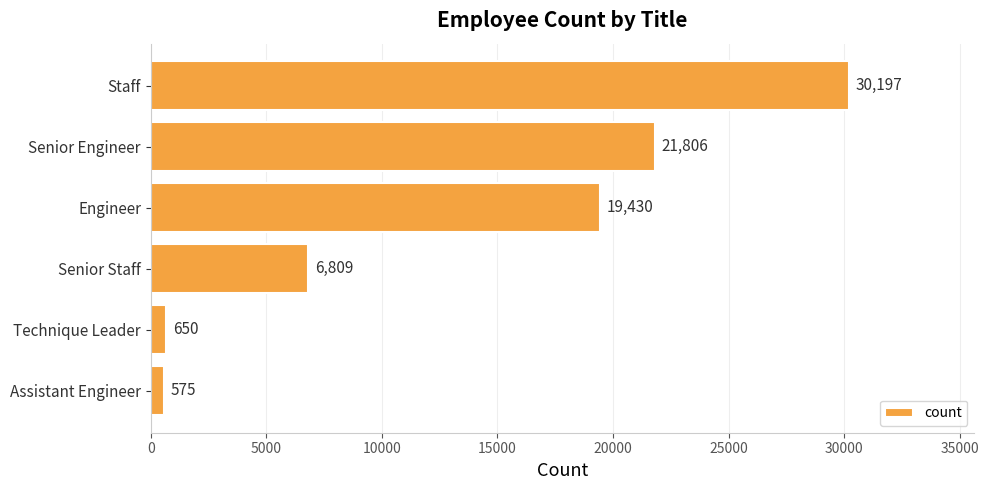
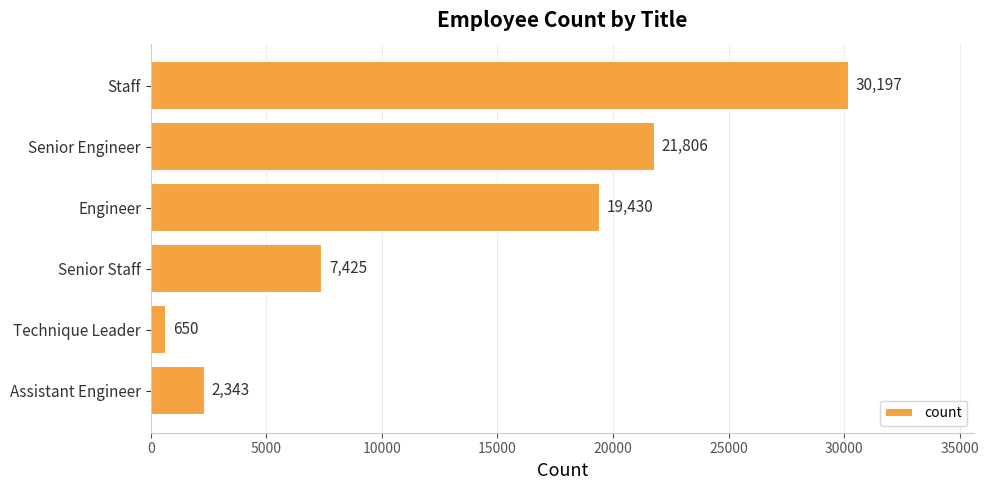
Senior Staff: 6,809 -> 7,425
Assistant Engineer: 575 -> 2,343
